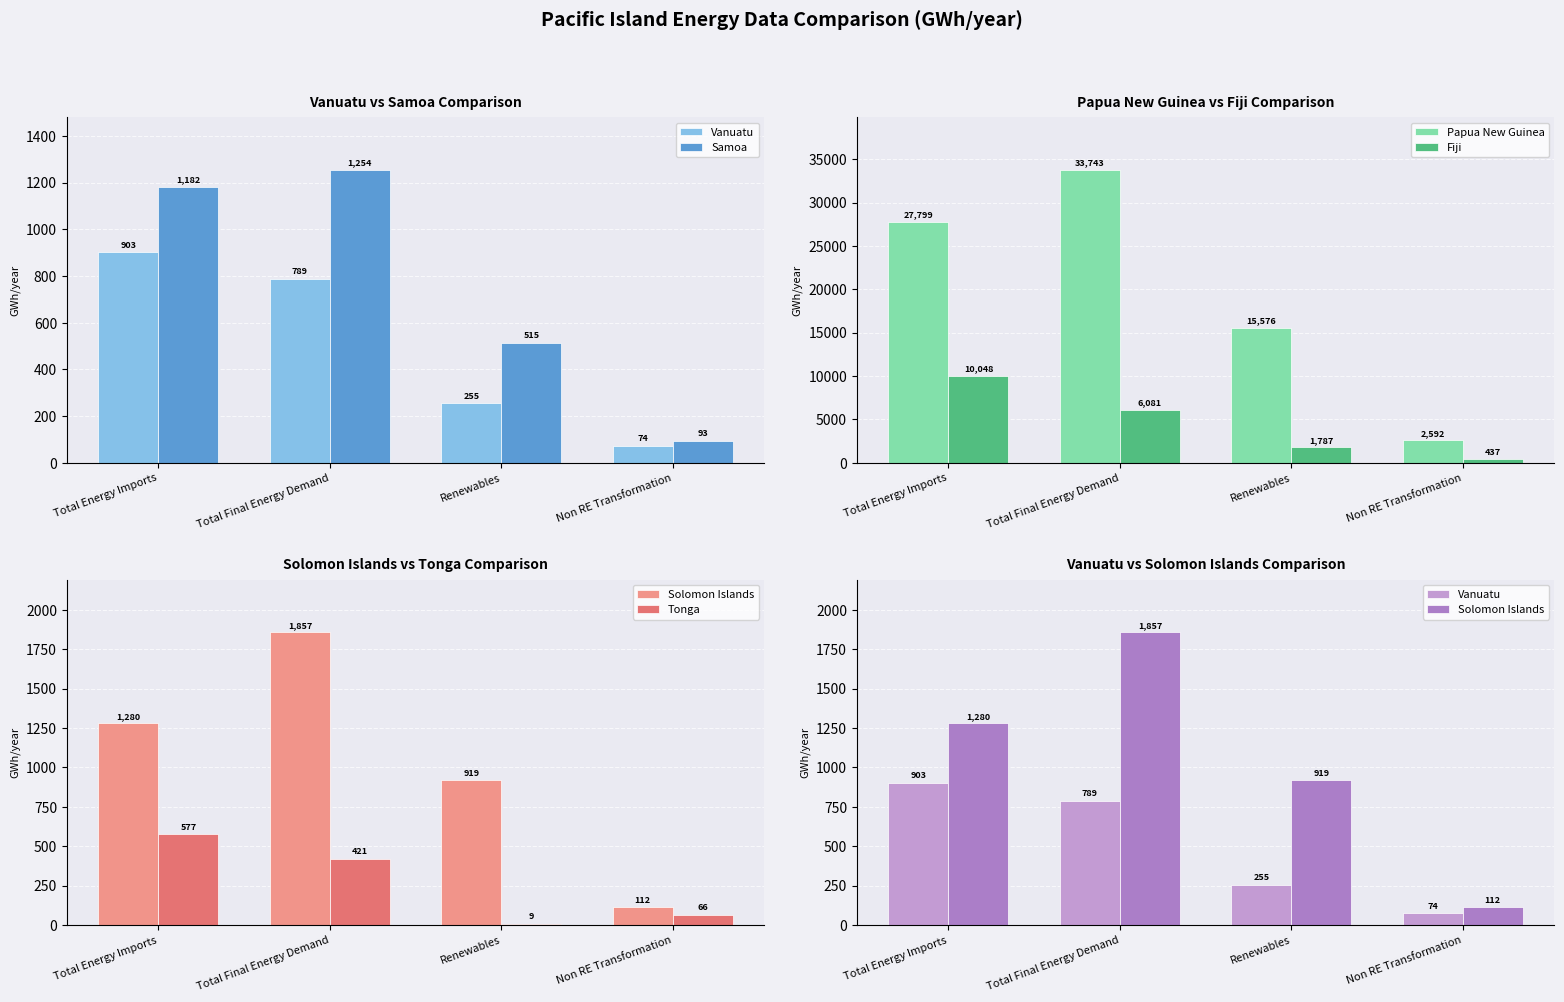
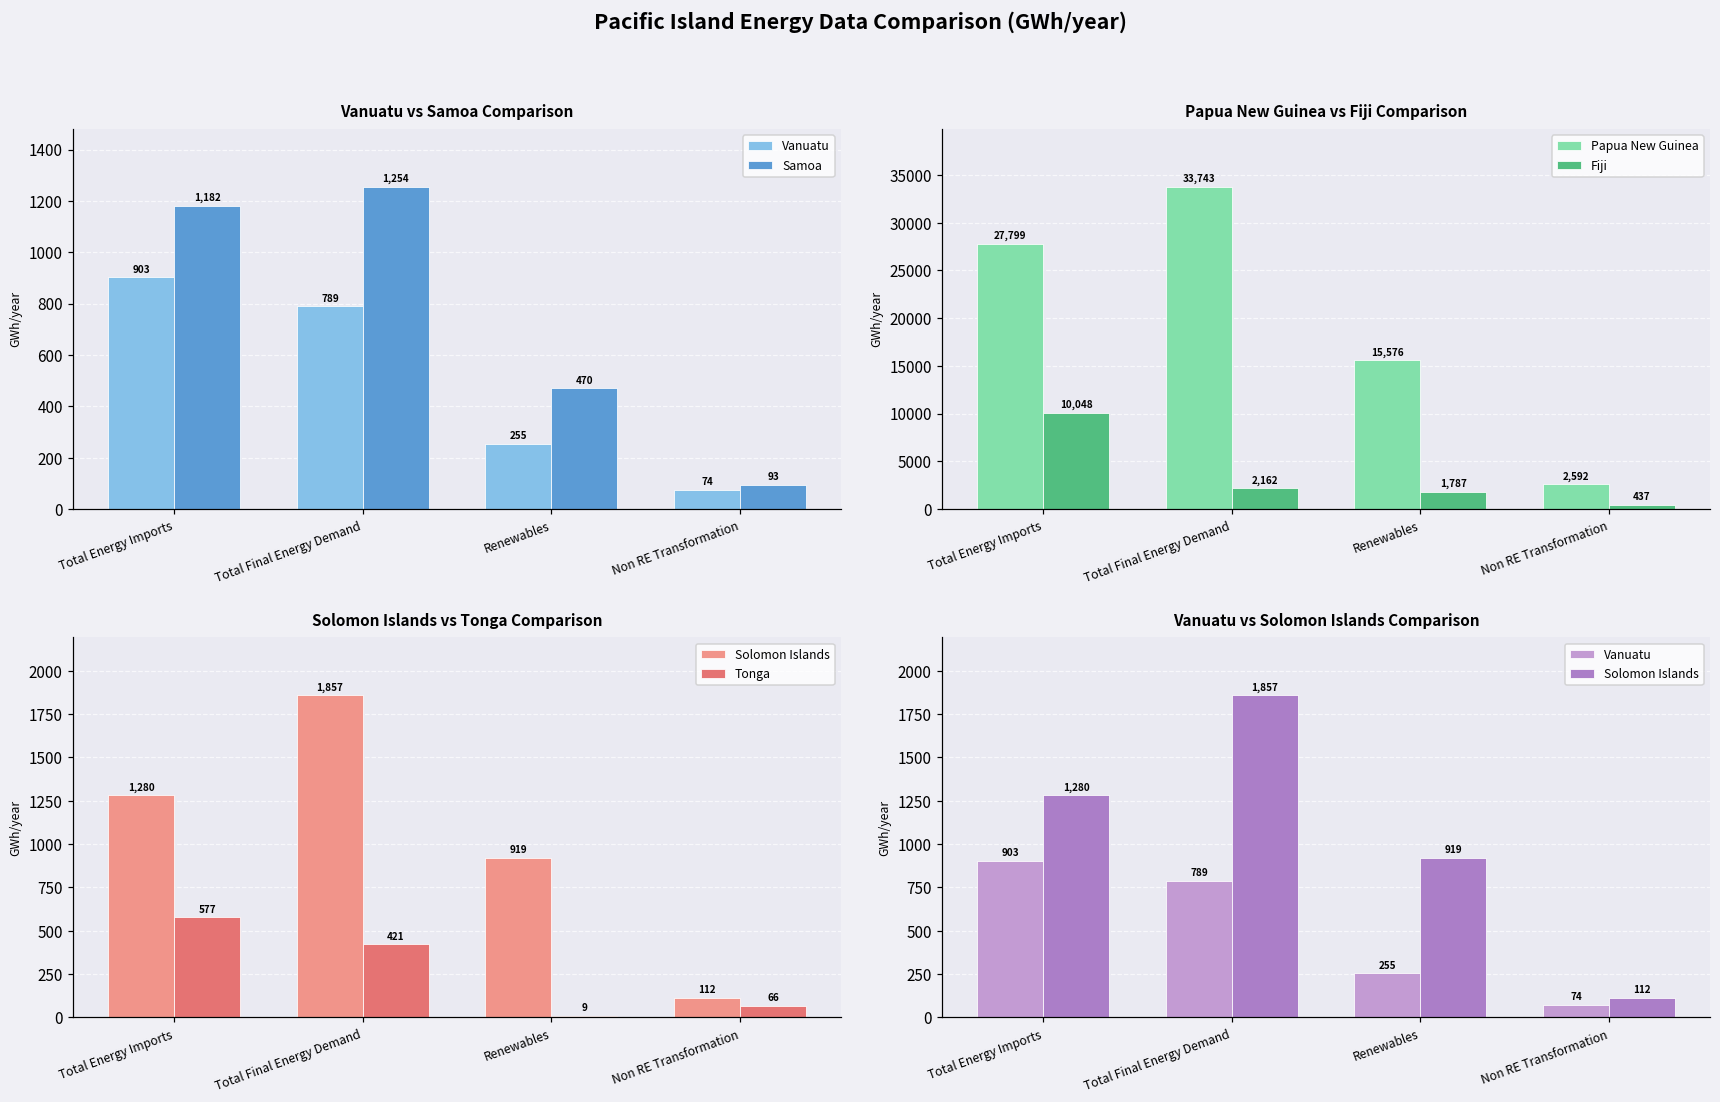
Vanuatu vs Samoa Comparison, Samoa, Renewables: 515 -> 470
Papua New Guinea vs Fiji Comparison, Fiji, Total Final Energy Demand: 6,081 -> 2,162
